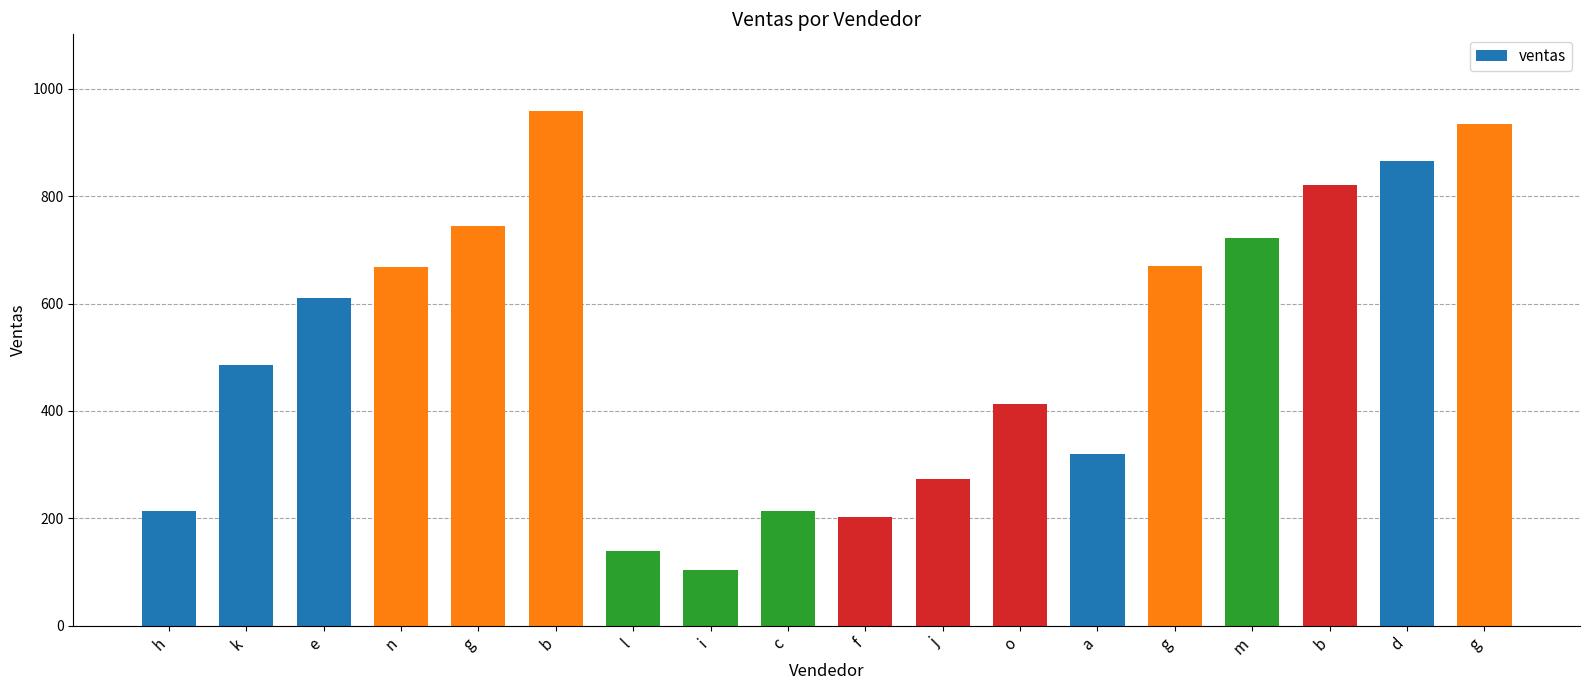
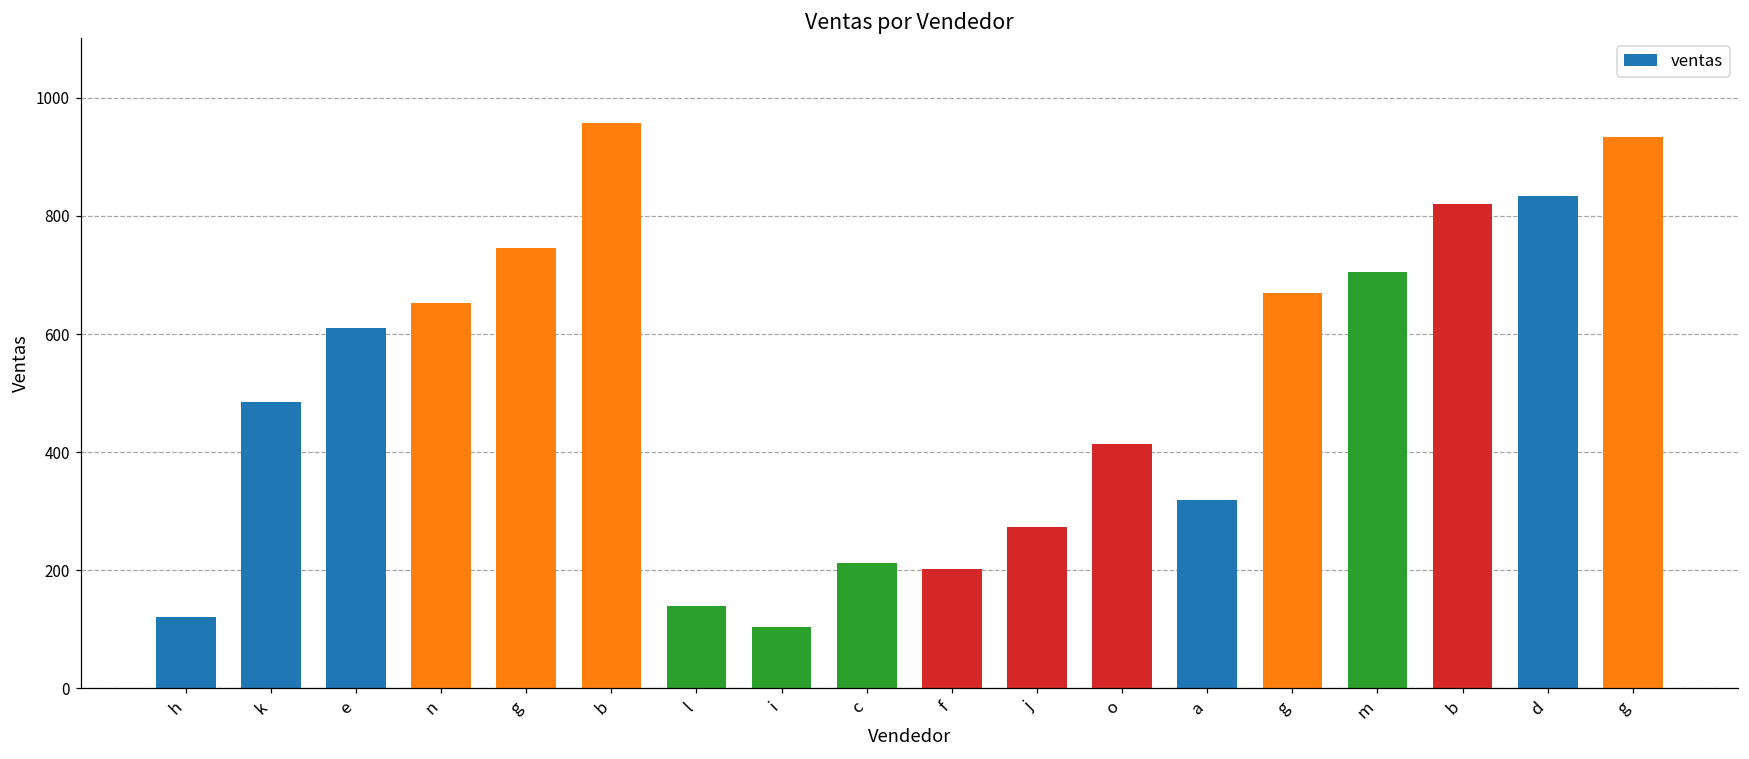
h: 210 -> 120
n: 670 -> 650
m: 720 -> 710
d: 870 -> 830
